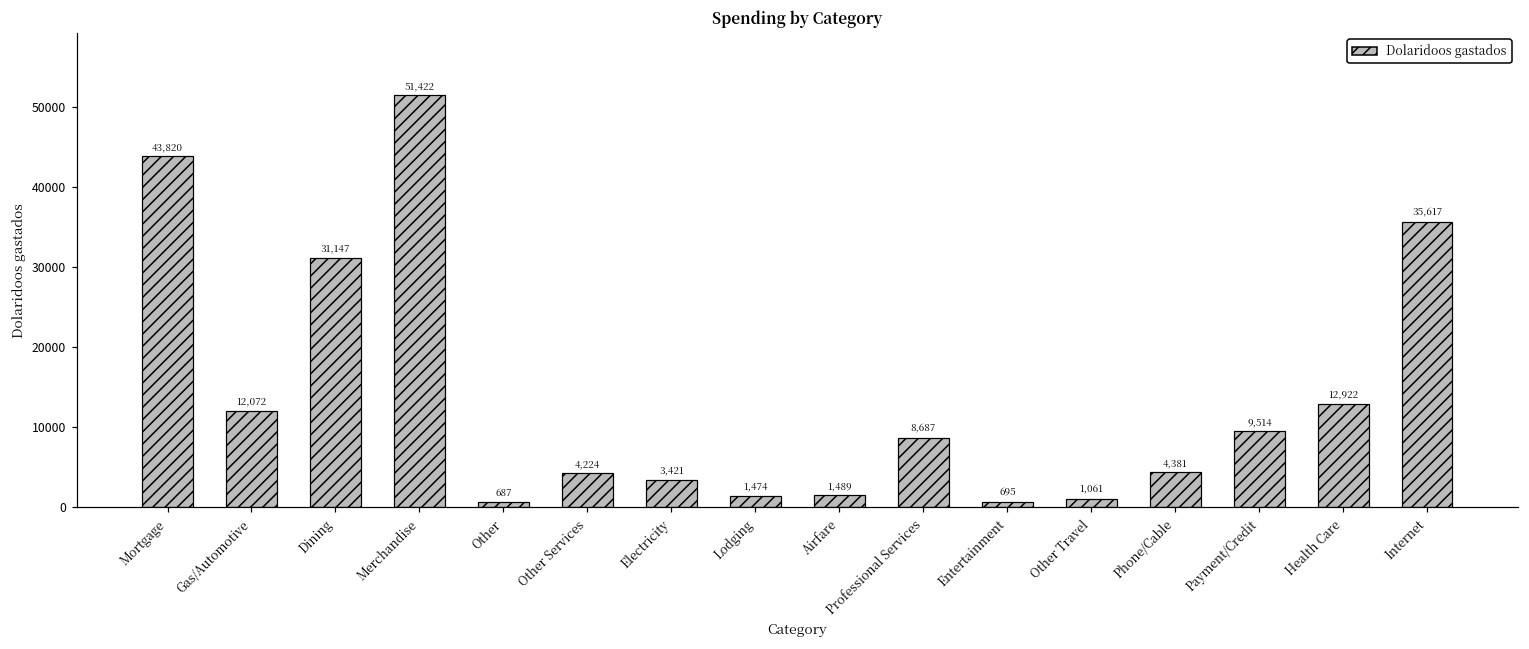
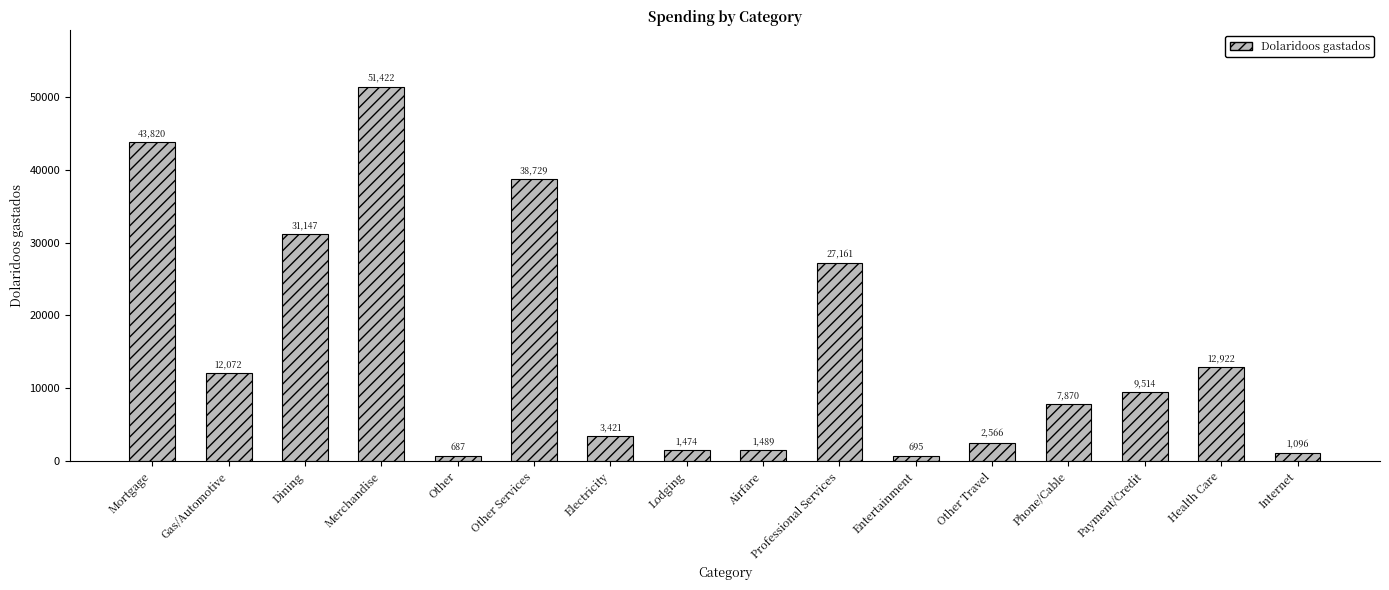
Other Services: 4,224 -> 38,729
Professional Services: 8,687 -> 27,161
Other Travel: 1,061 -> 2,566
Phone/Cable: 4,381 -> 7,870
Internet: 35,617 -> 1,096
